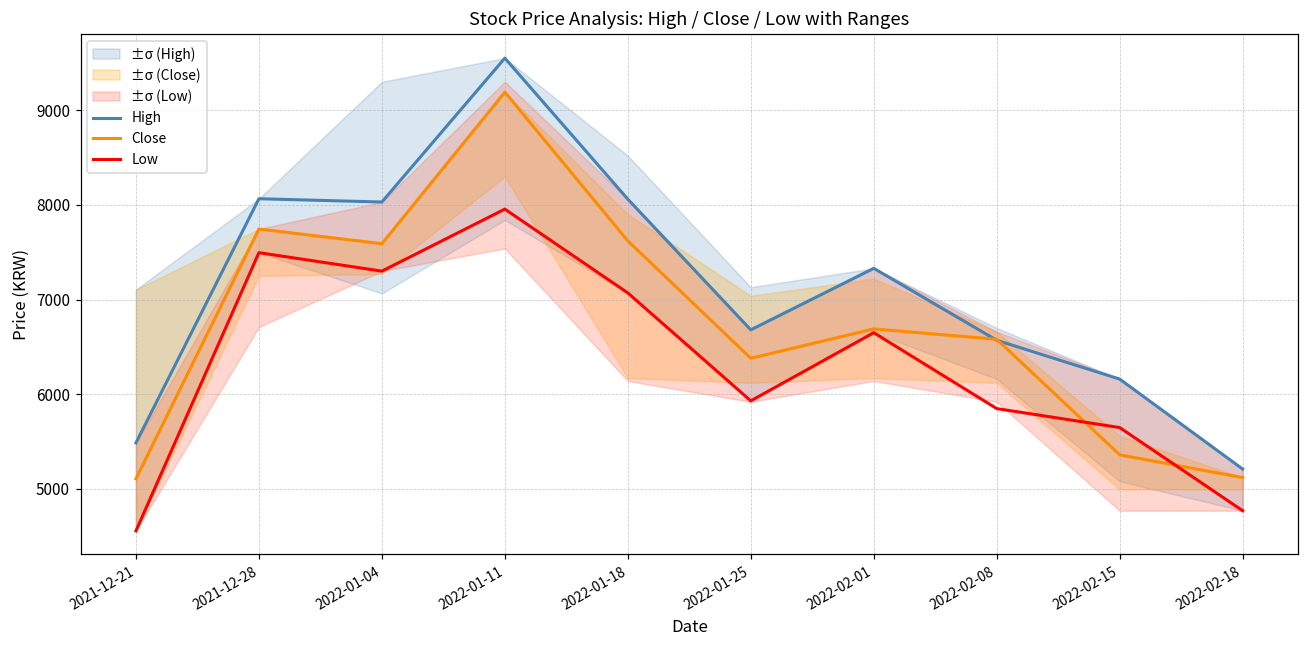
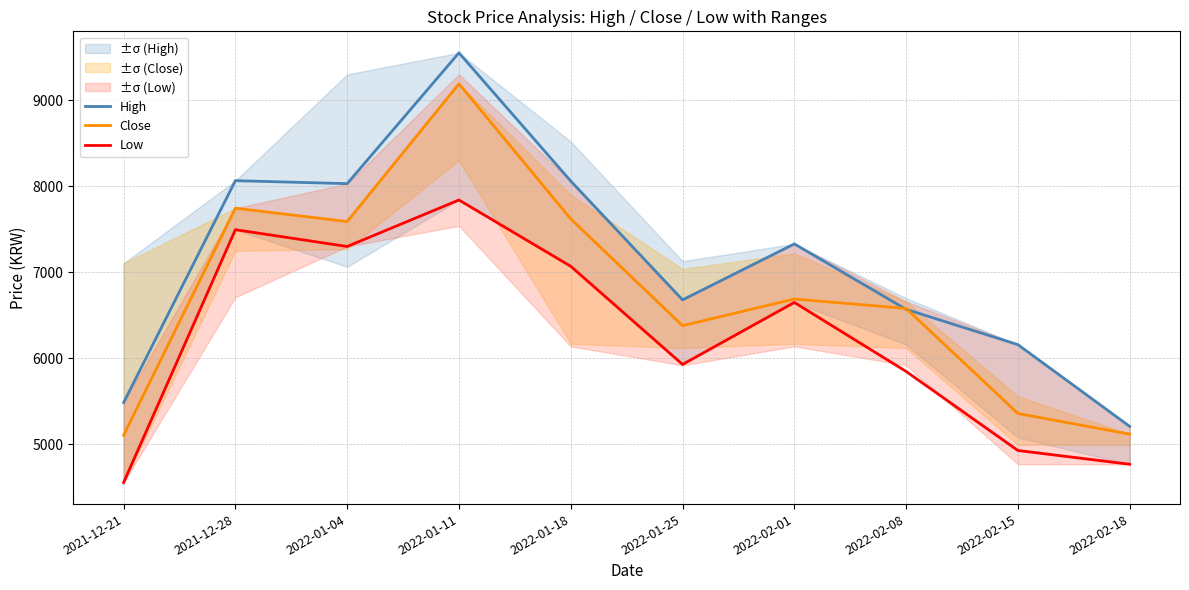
Low, 2022-01-11: 8000 -> 7800
Low, 2022-02-15: 5600 -> 4900
